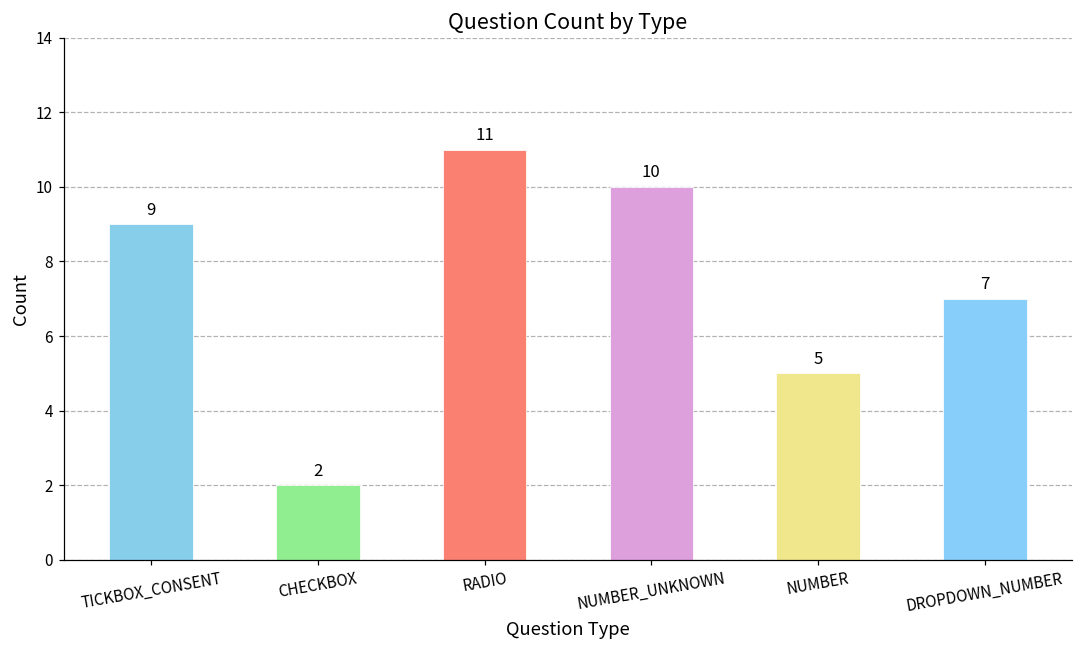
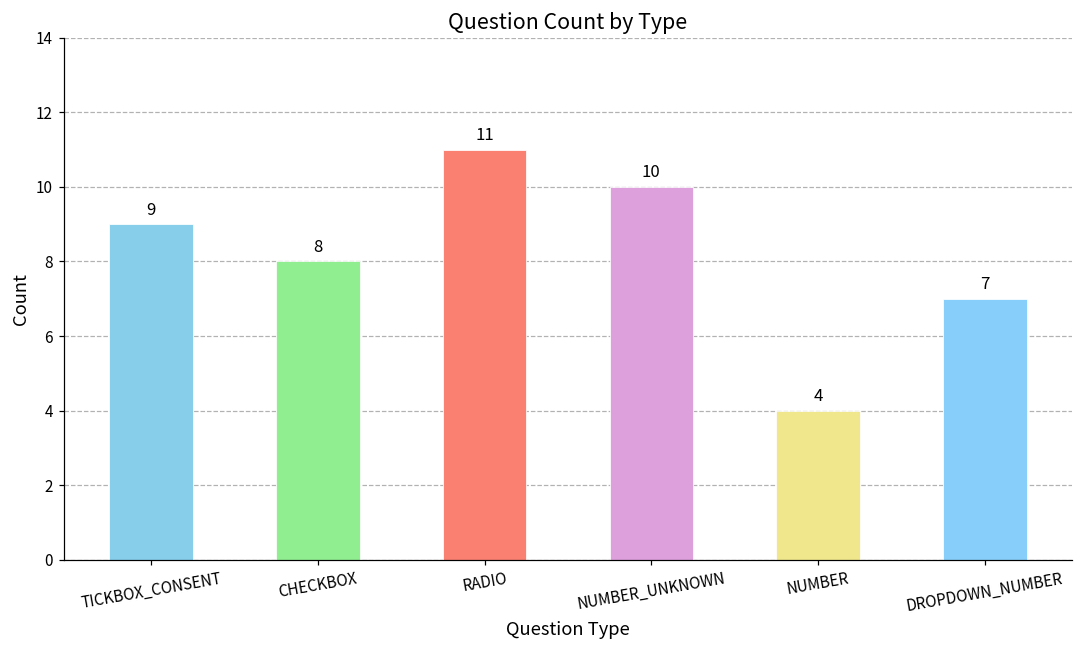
CHECKBOX: 2 -> 8
NUMBER: 5 -> 4
